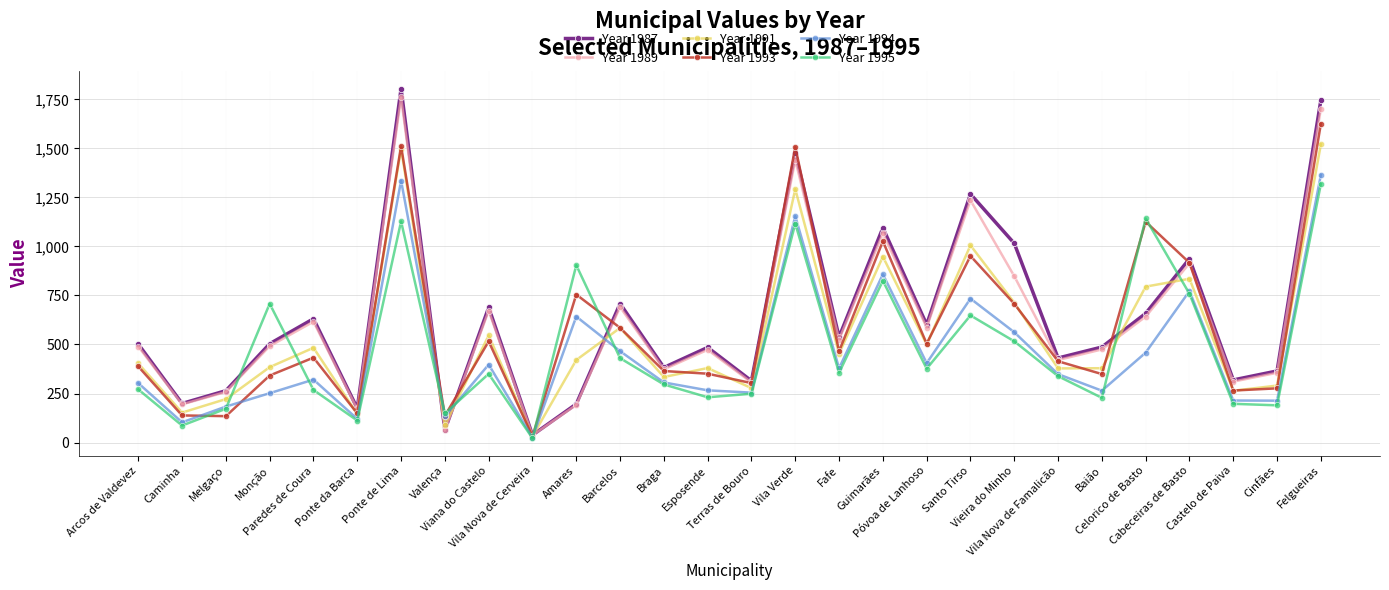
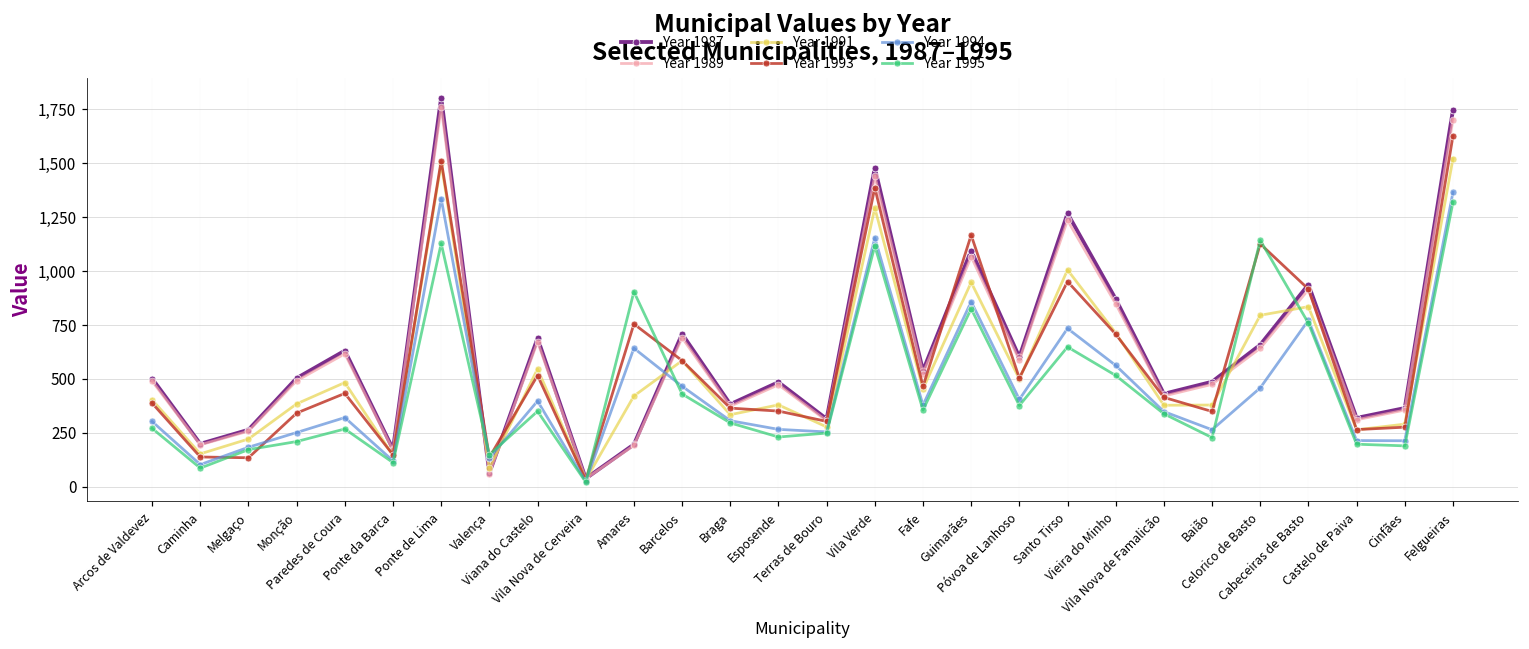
Year 1995, Monção: 710 -> 210
Year 1993, Vila Verde: 1,510 -> 1,390
Year 1993, Guimarães: 1,030 -> 1,170
Year 1987, Vieira do Minho: 1,020 -> 870
